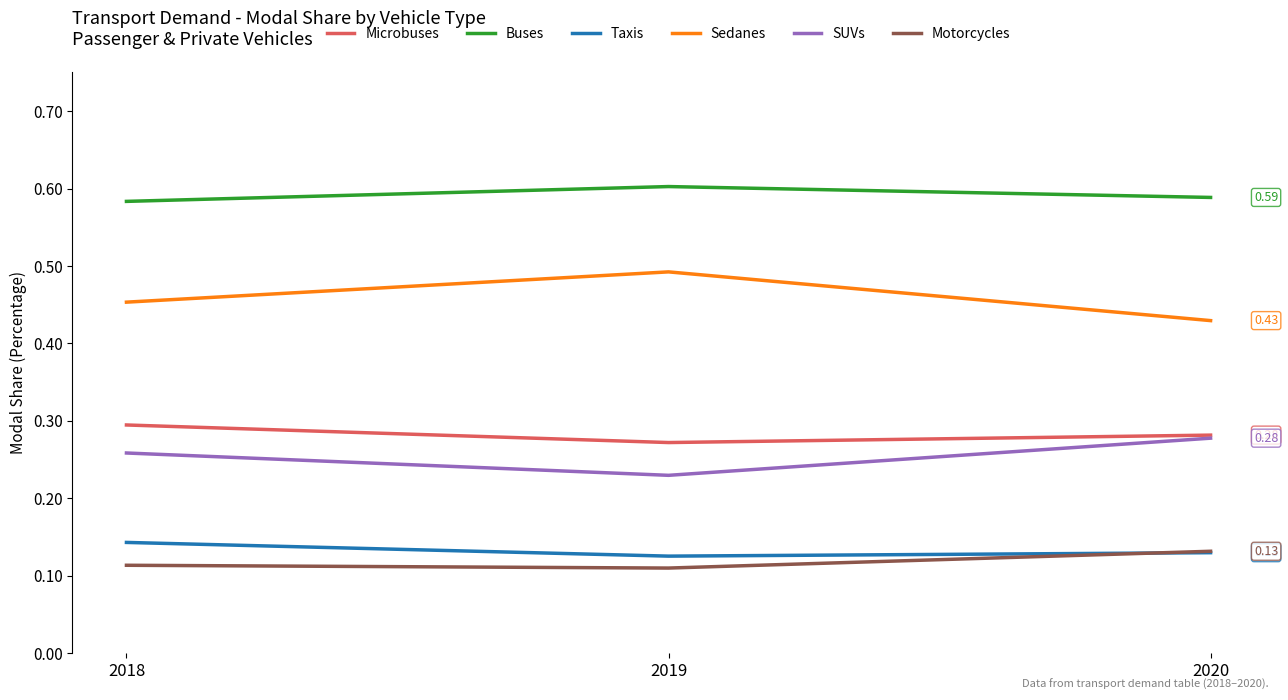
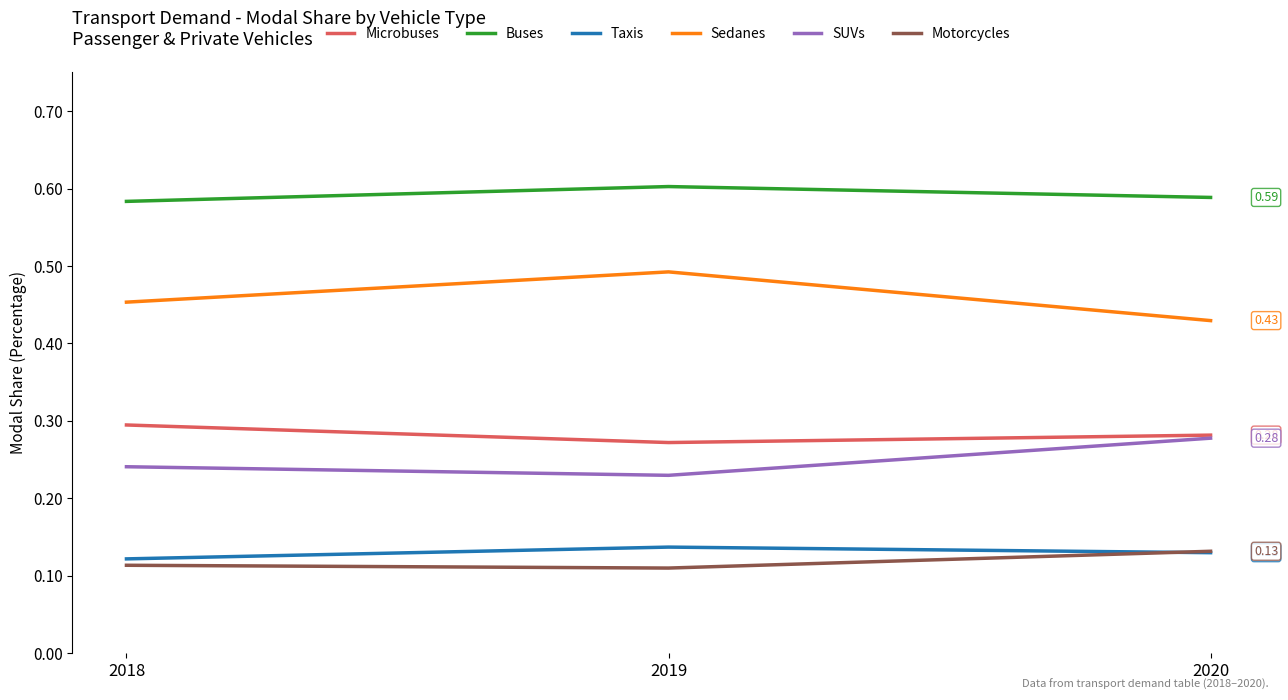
Taxis, 2018: 0.14 -> 0.12
SUVs, 2018: 0.26 -> 0.24
Taxis, 2019: 0.13 -> 0.14
